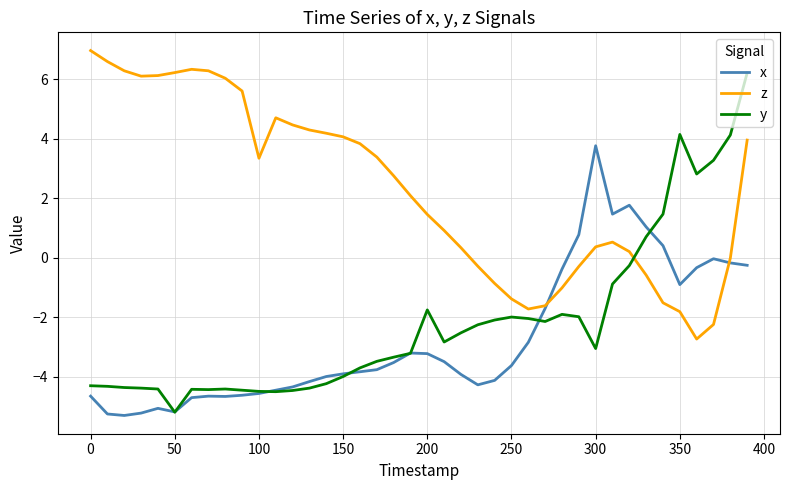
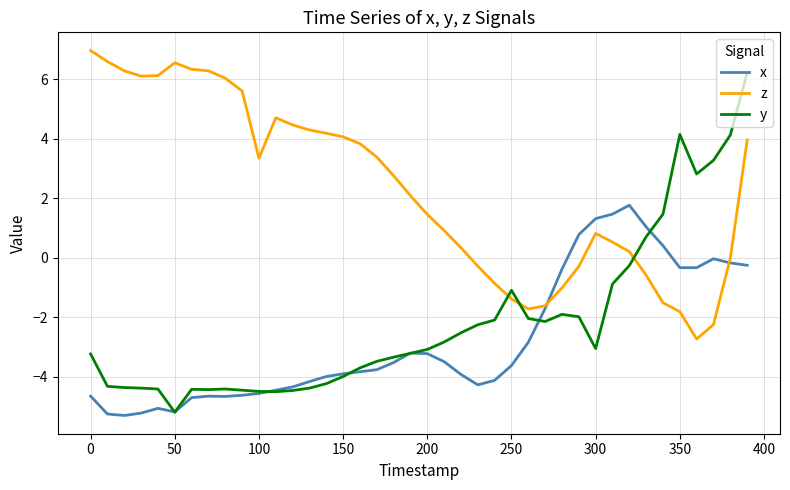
y, 0: -4.3 -> -3.2
z, 50: 6.2 -> 6.6
y, 200: -1.8 -> -3.1
y, 250: -2.0 -> -1.1
x, 300: 3.8 -> 1.3
z, 300: 0.4 -> 0.8
x, 350: -0.9 -> -0.3
